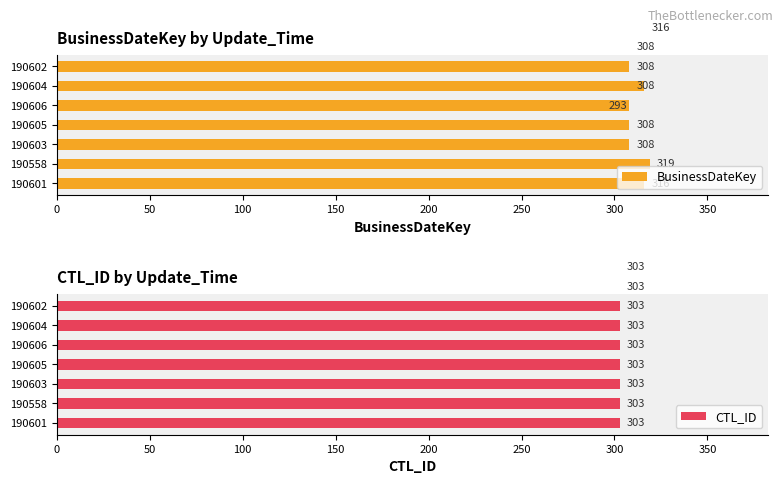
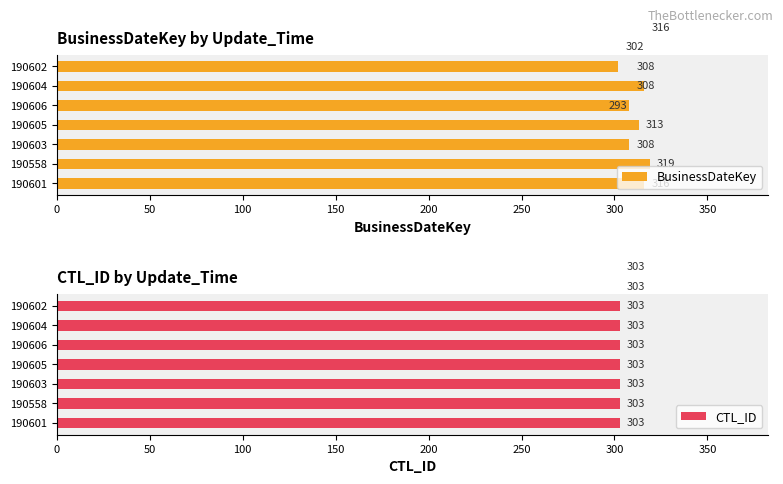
BusinessDateKey by Update_Time, 190602: 308 -> 302
BusinessDateKey by Update_Time, 190605: 308 -> 313
